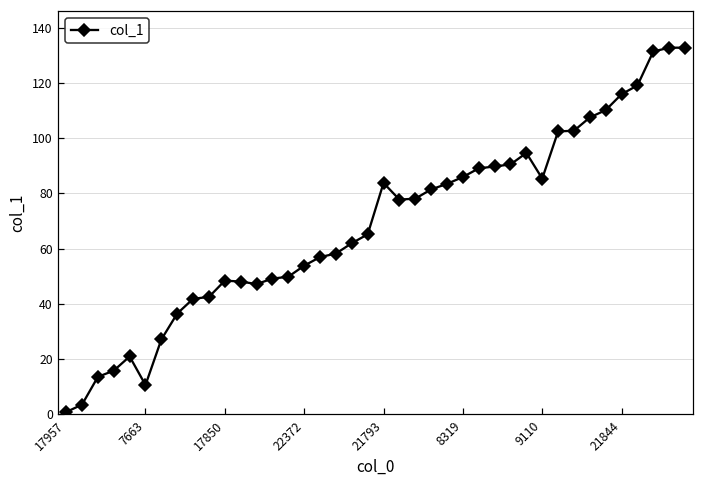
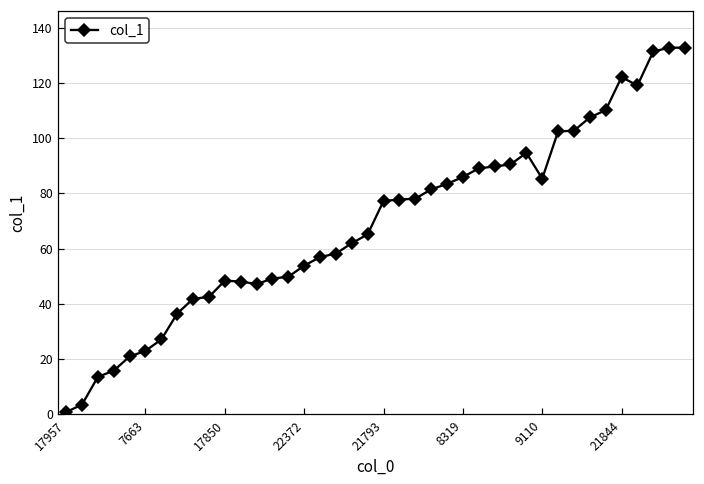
7663: 11 -> 23
21793: 84 -> 77
21844: 116 -> 122
